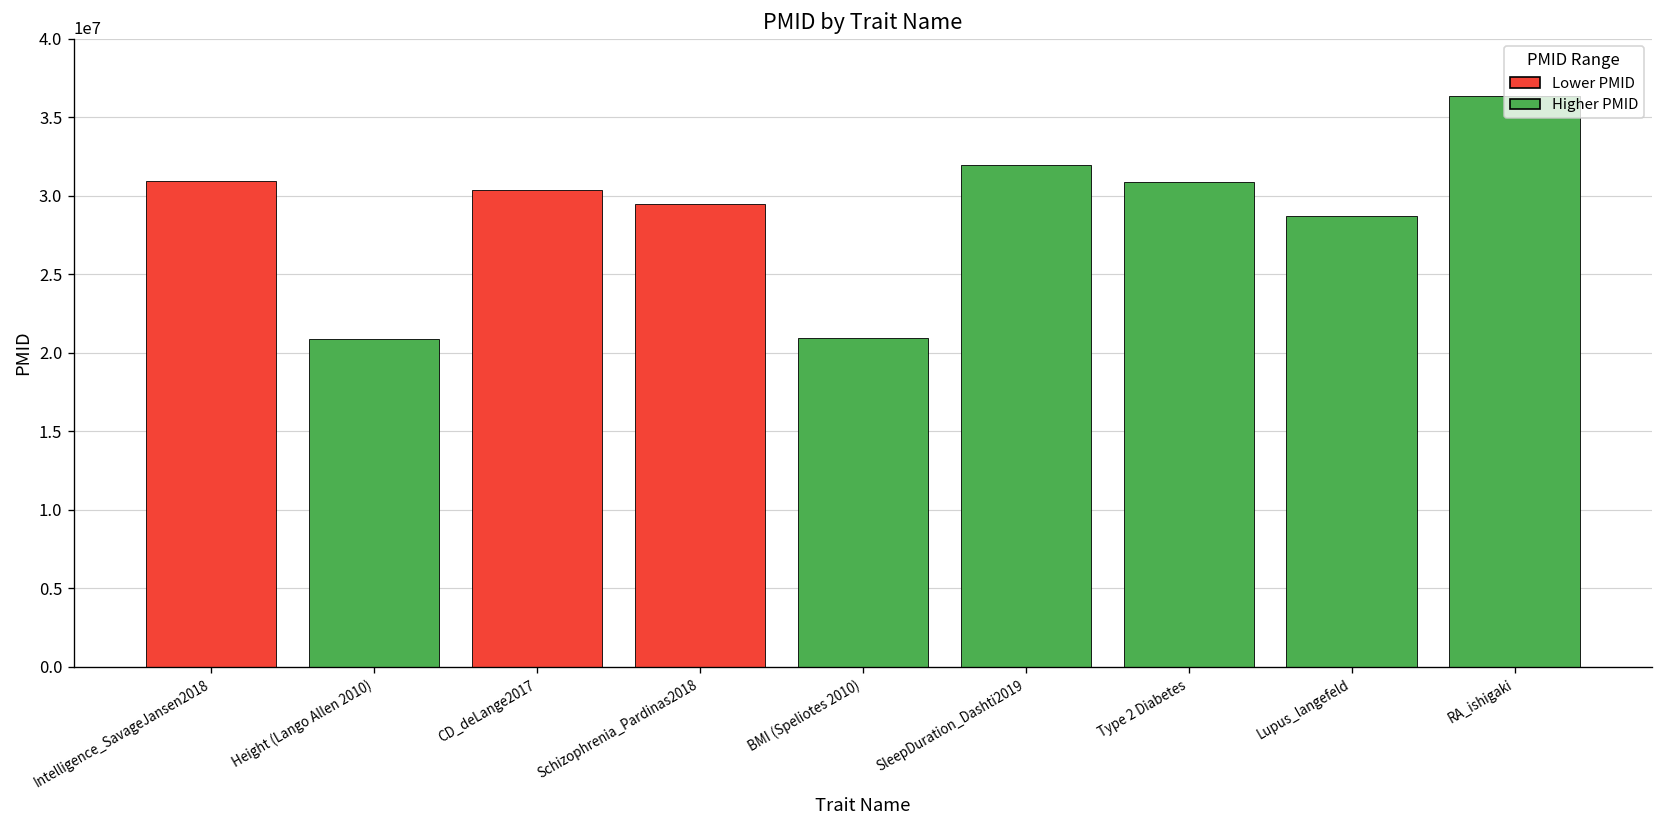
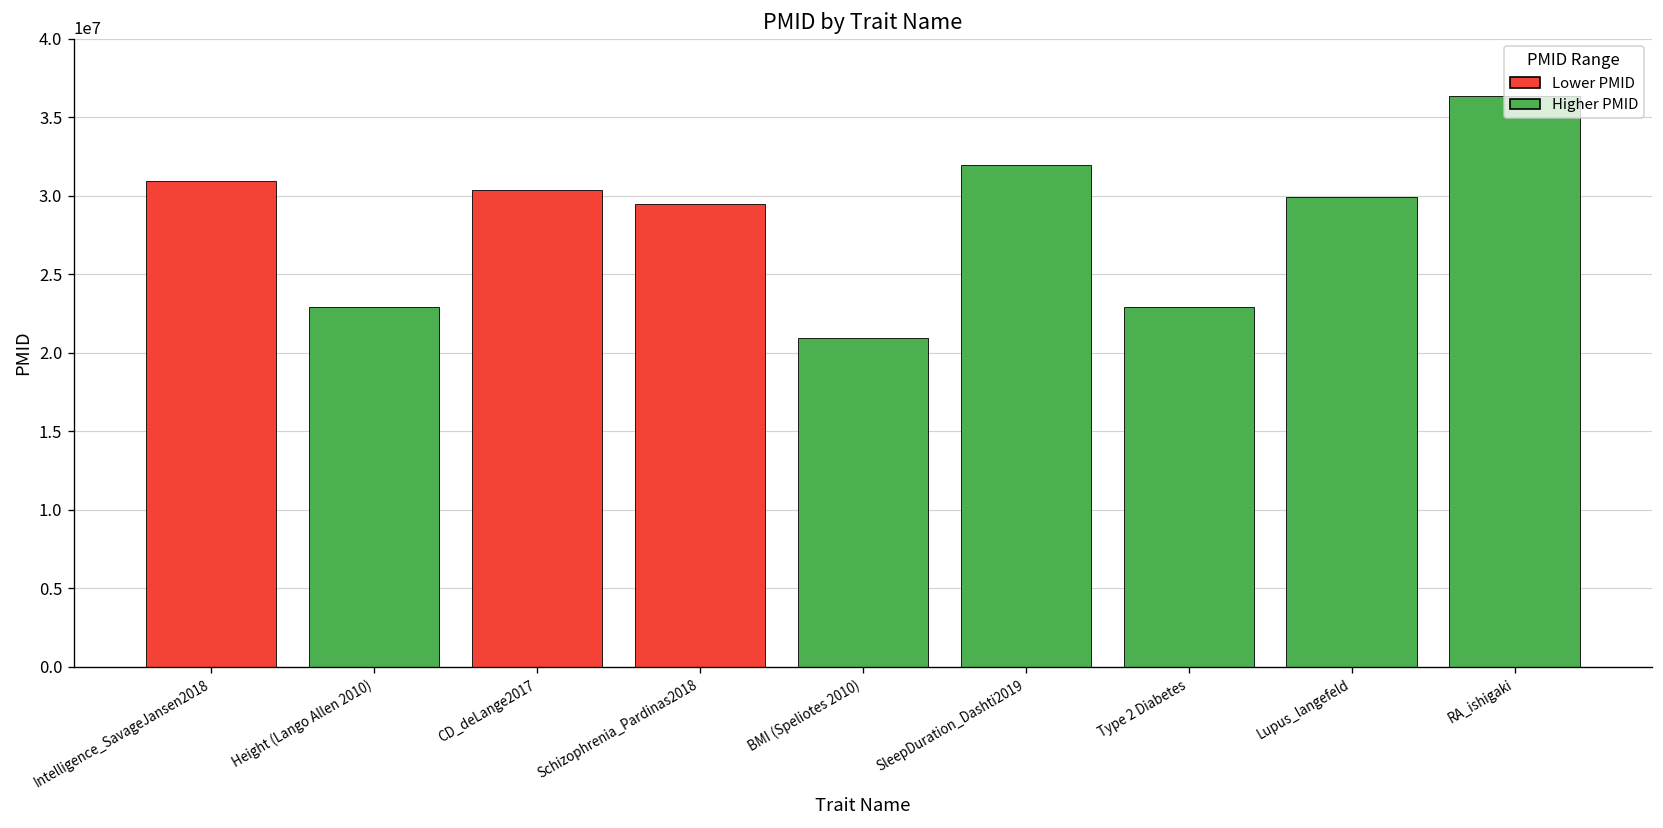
Height (Lango Allen 2010): 20900000 -> 22900000
Type 2 Diabetes: 30900000 -> 22900000
Lupus_langefeld: 28700000 -> 29900000
